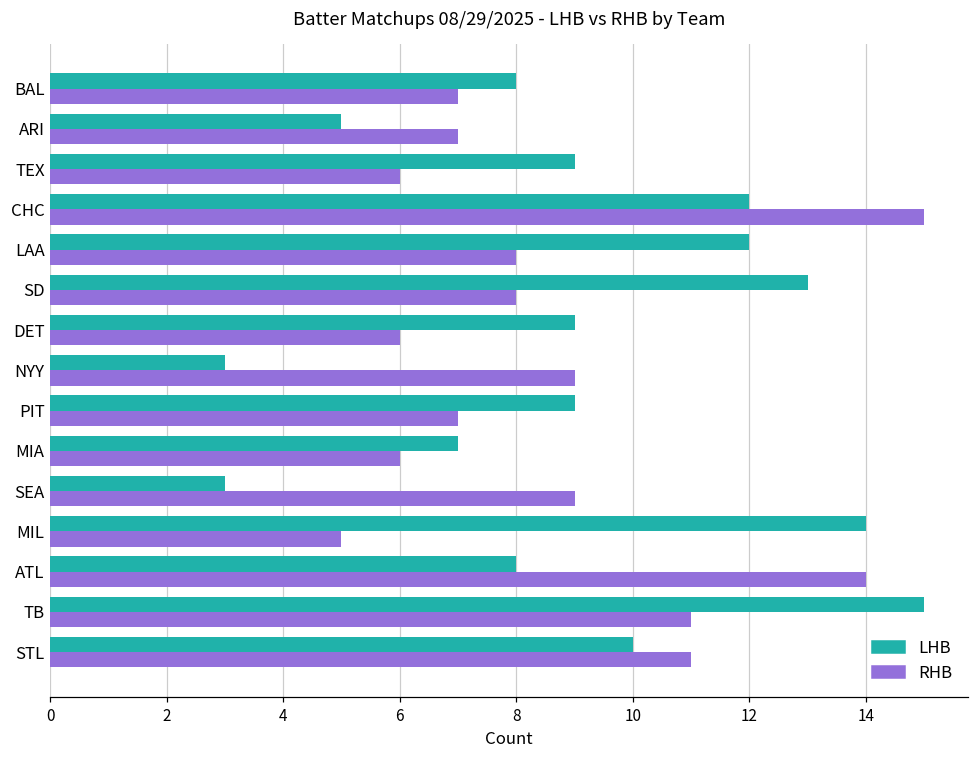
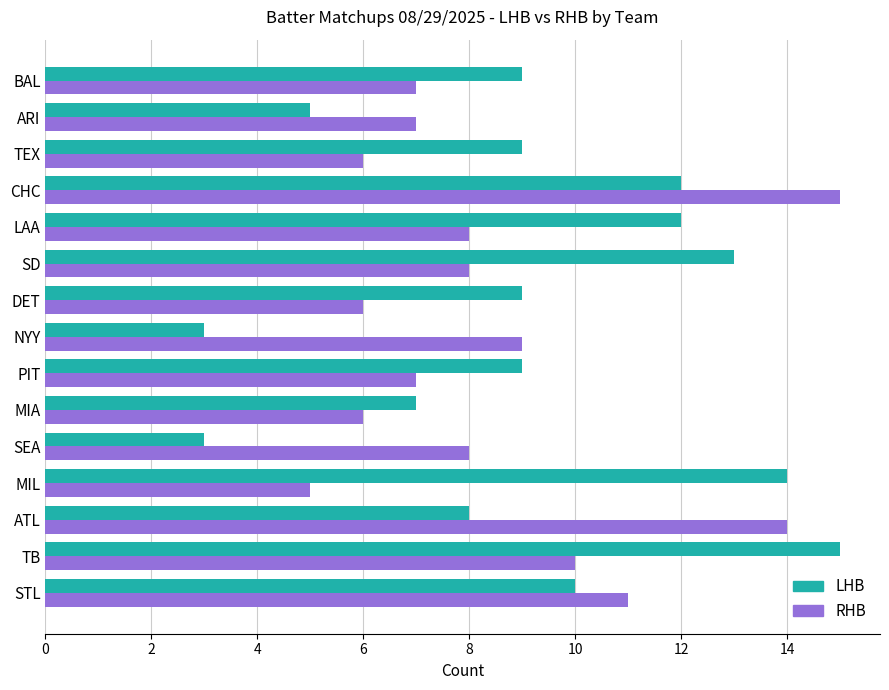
LHB, BAL: 8 -> 9
RHB, SEA: 9 -> 8
RHB, TB: 11 -> 10
